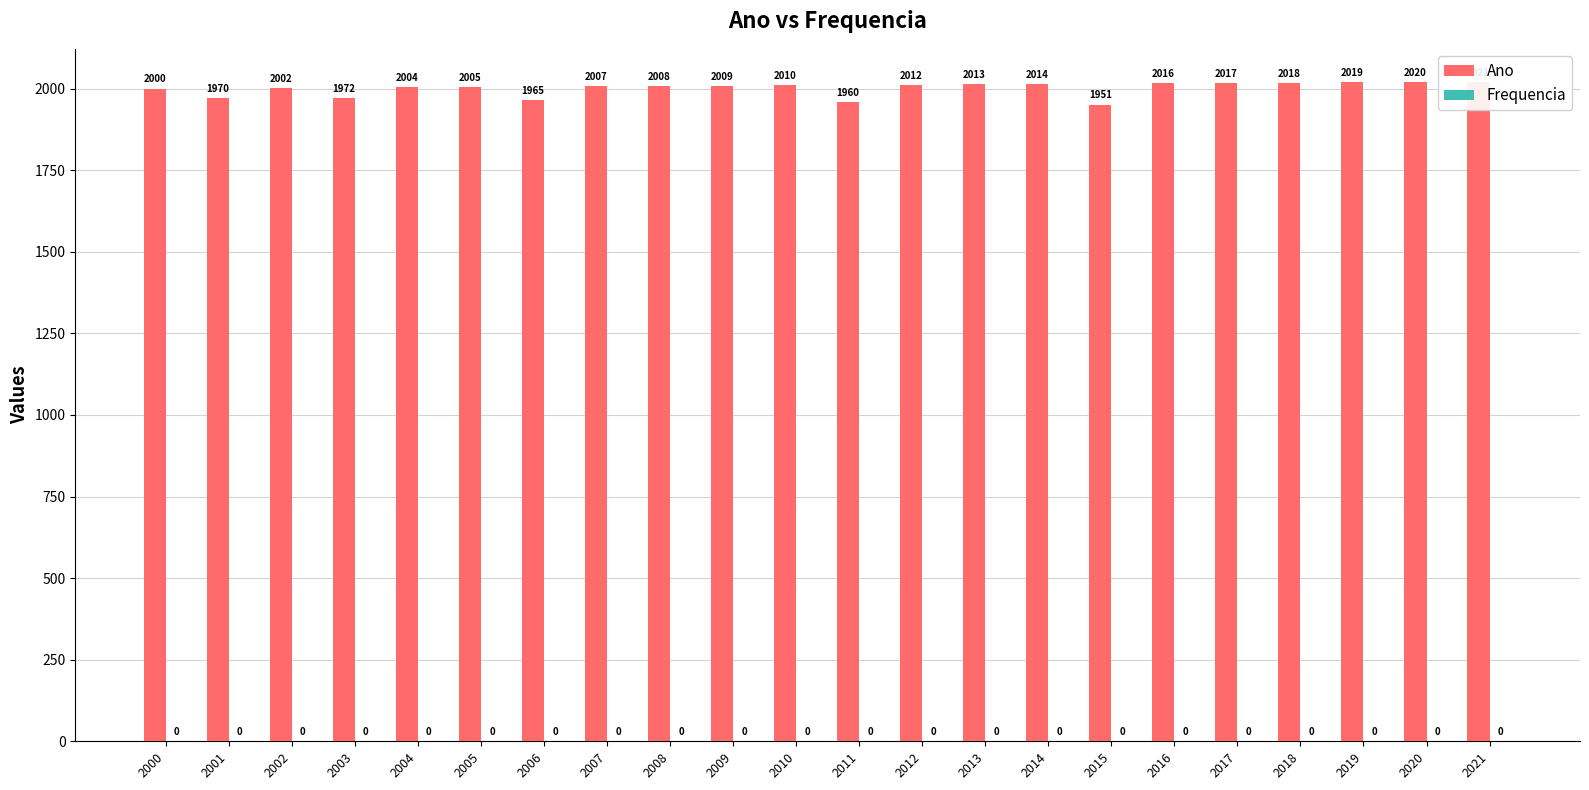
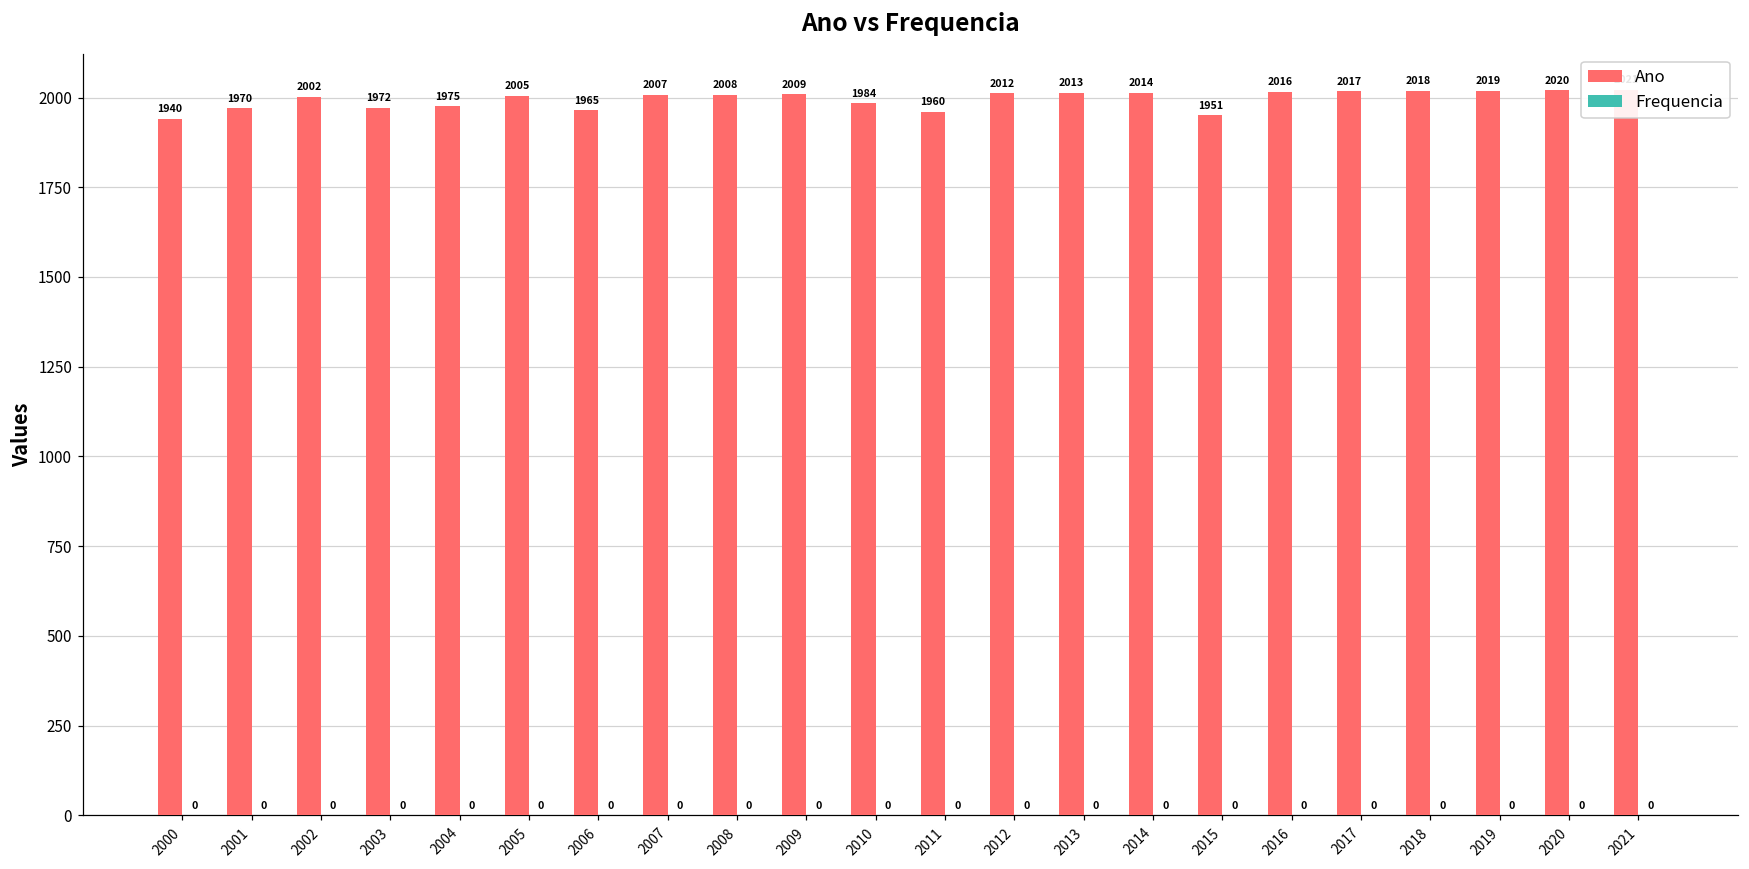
Ano, 2000: 2000 -> 1940
Ano, 2004: 2004 -> 1975
Ano, 2010: 2010 -> 1984
